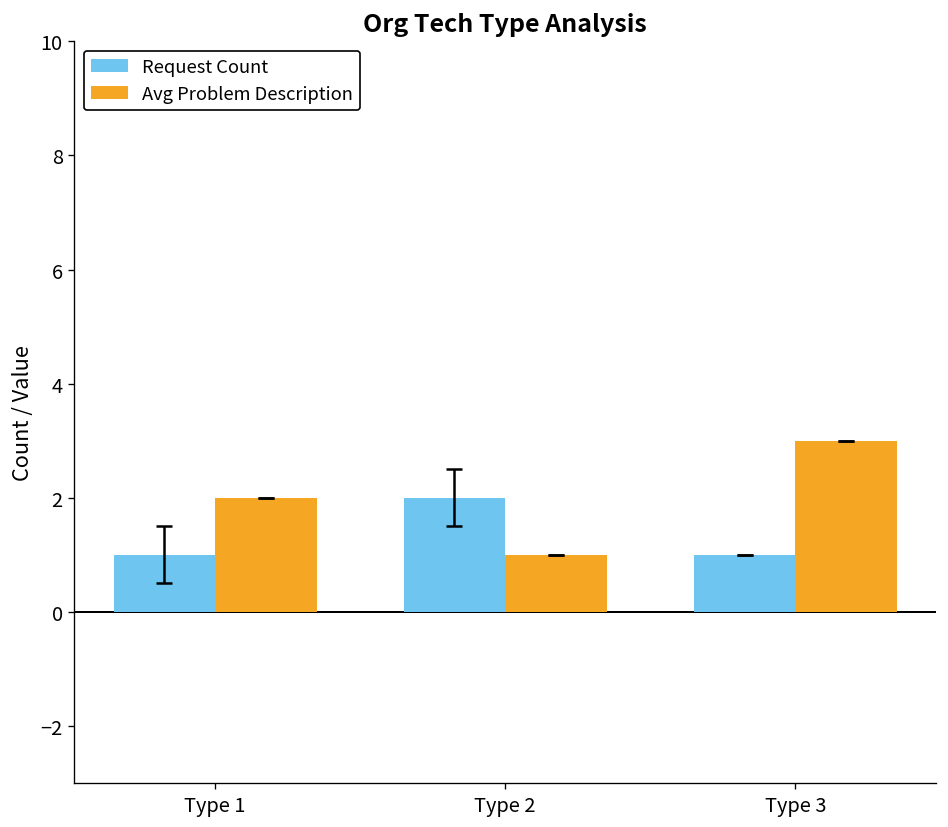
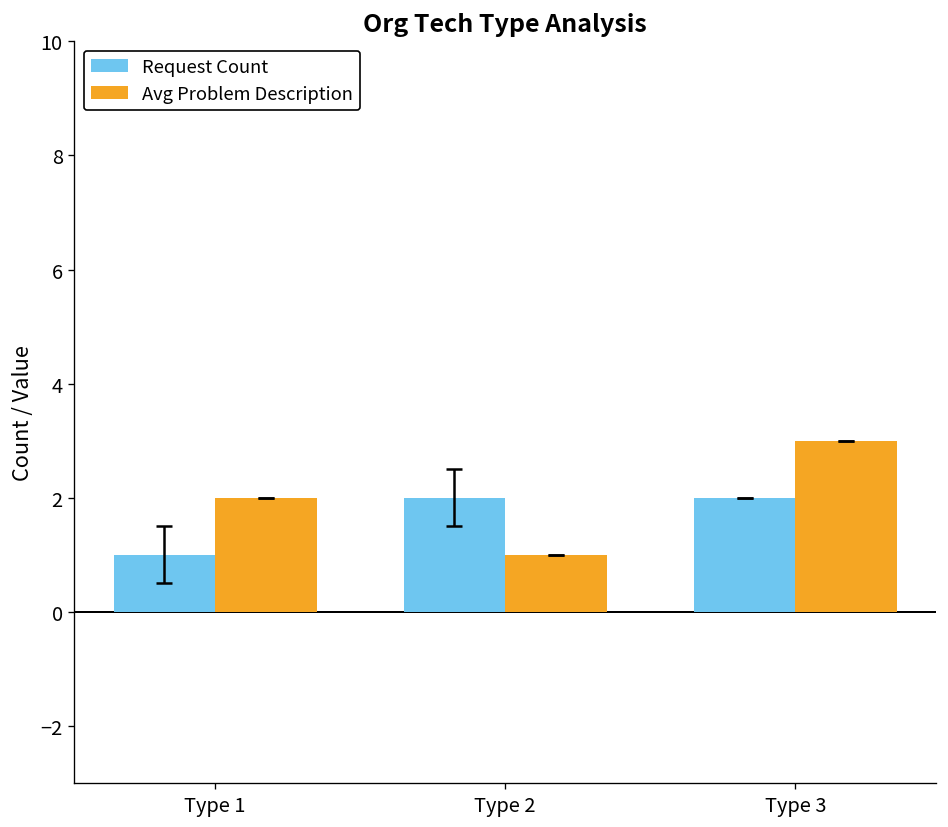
Request Count, Type 3: 1 -> 2
